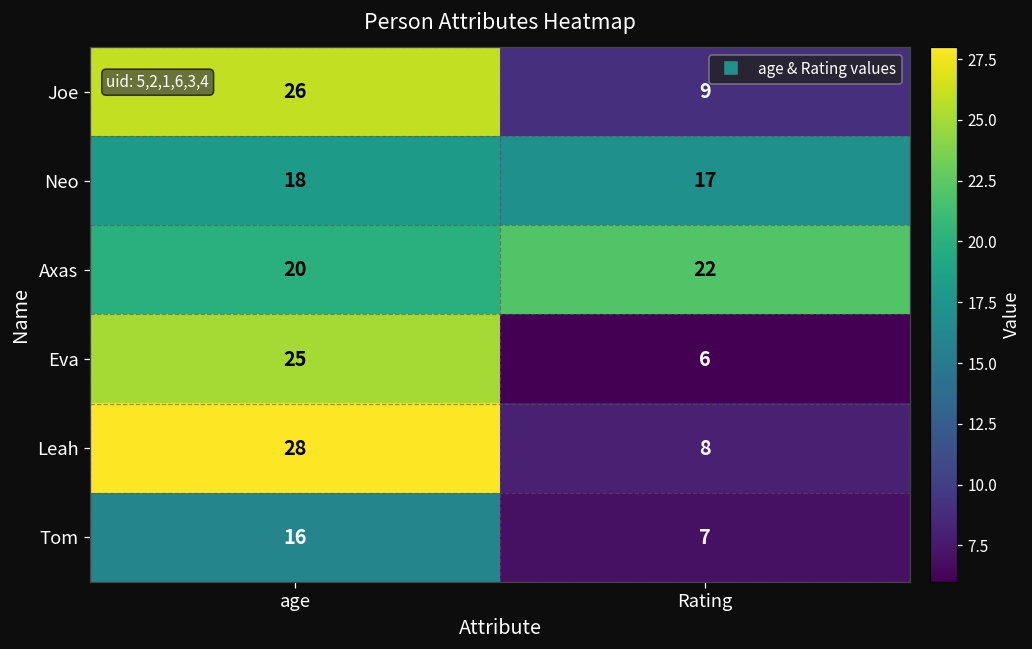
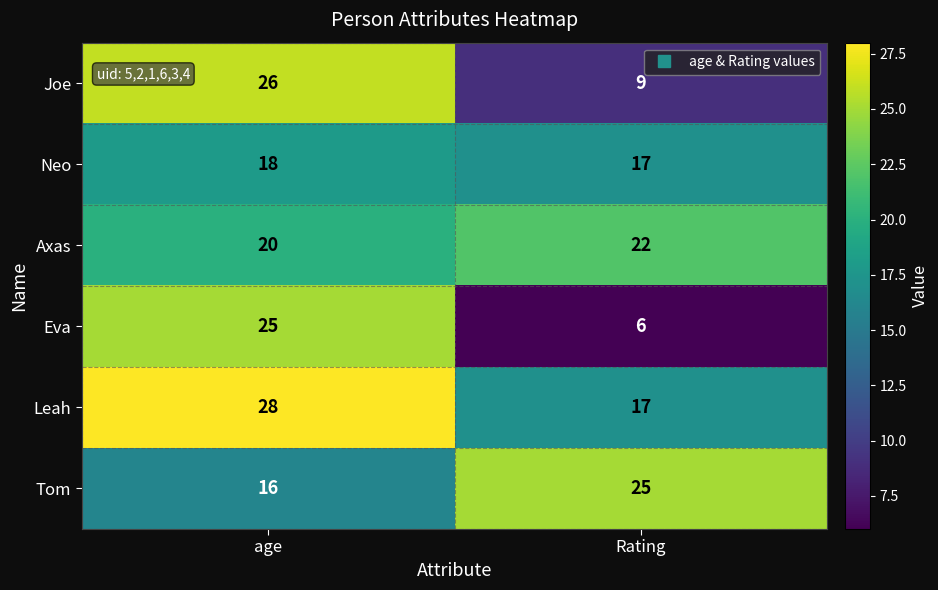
Leah, Rating: 8 -> 17
Tom, Rating: 7 -> 25
